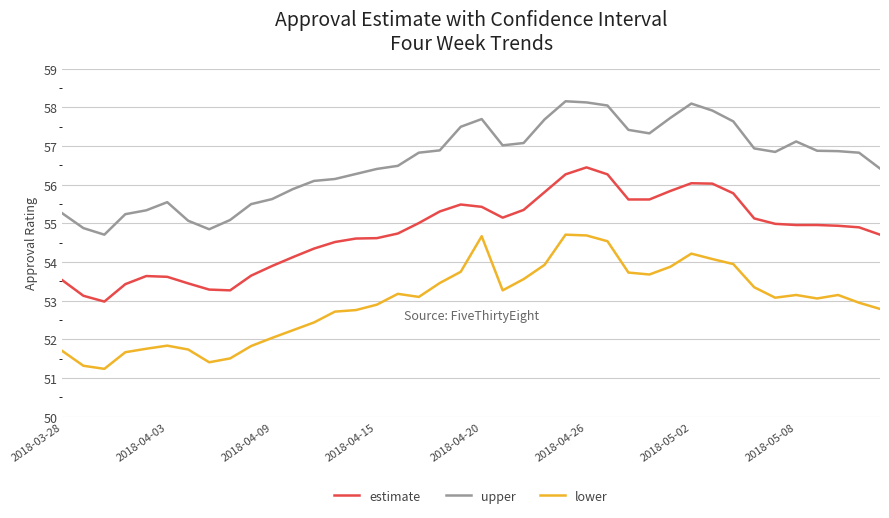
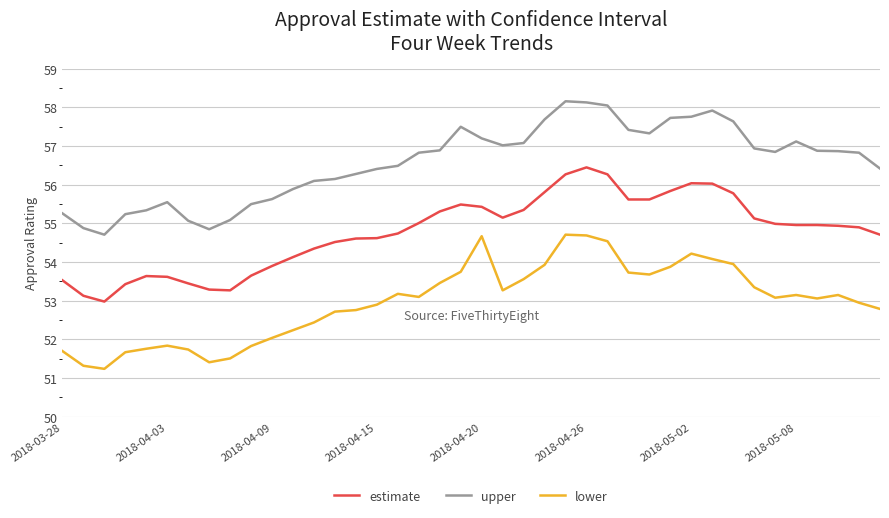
upper, 2018-04-20: 57.7 -> 57.2
upper, 2018-05-02: 58.1 -> 57.8
